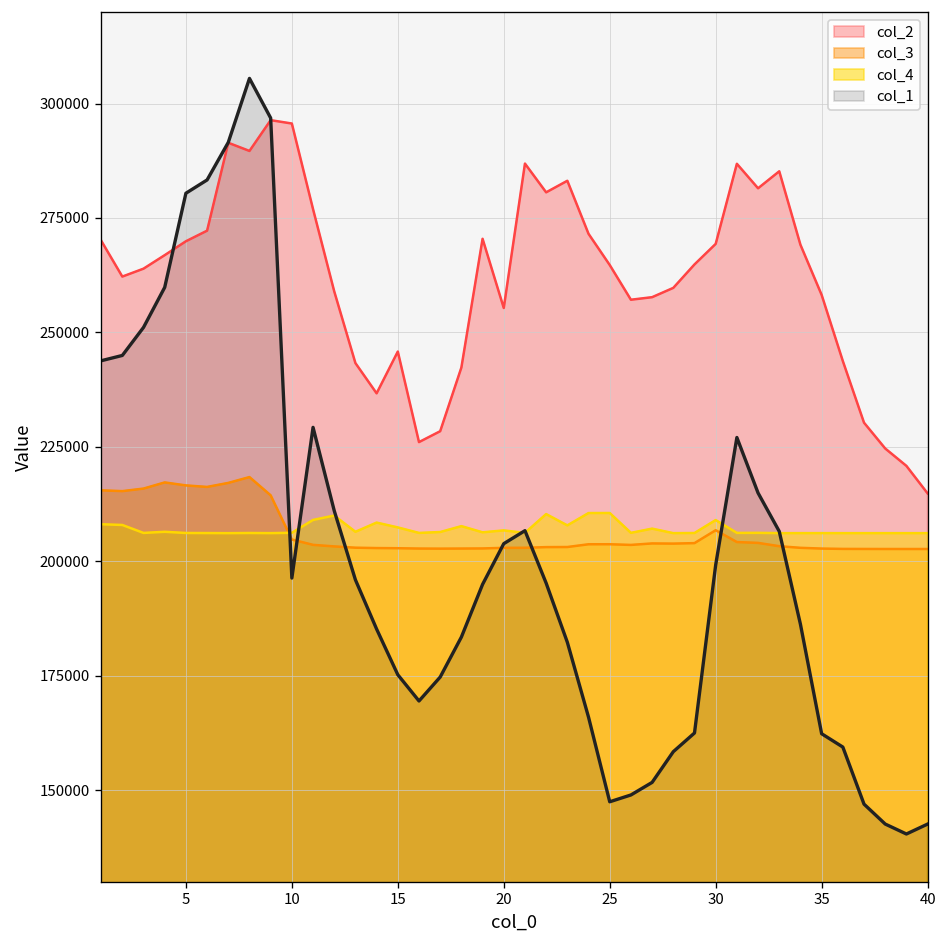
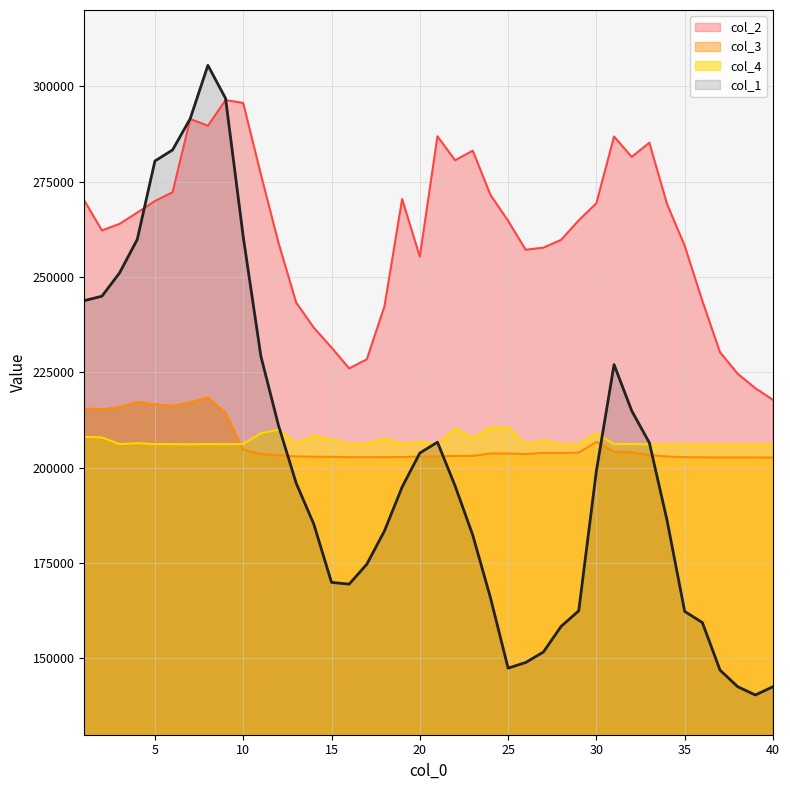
col_1, 10: 196000 -> 261000
col_2, 15: 246000 -> 232000
col_1, 15: 175000 -> 170000
col_2, 40: 215000 -> 218000
